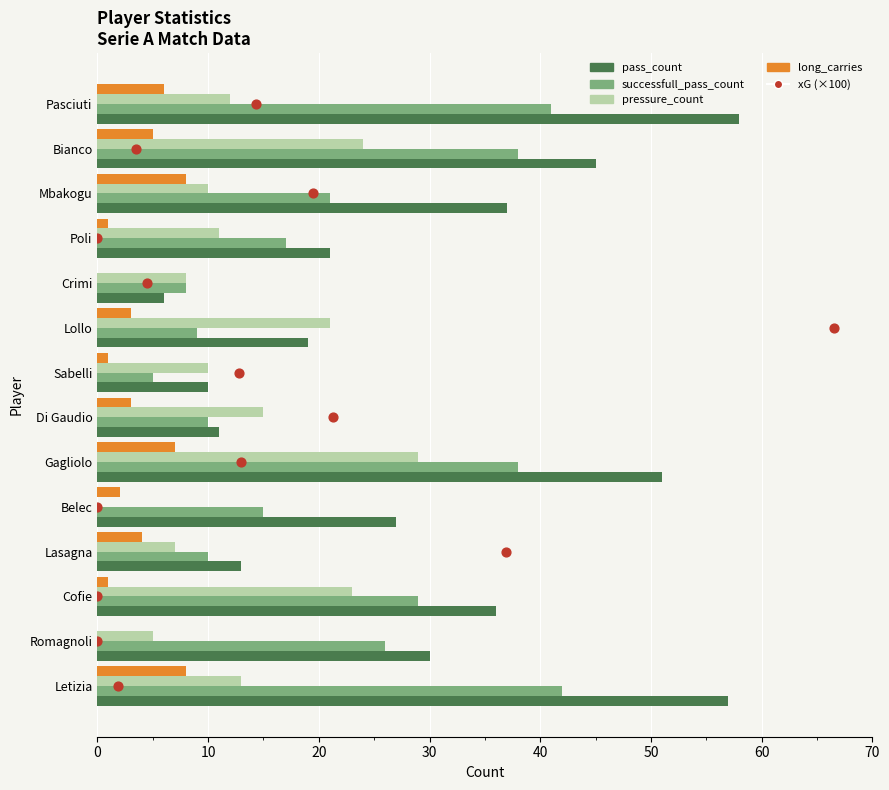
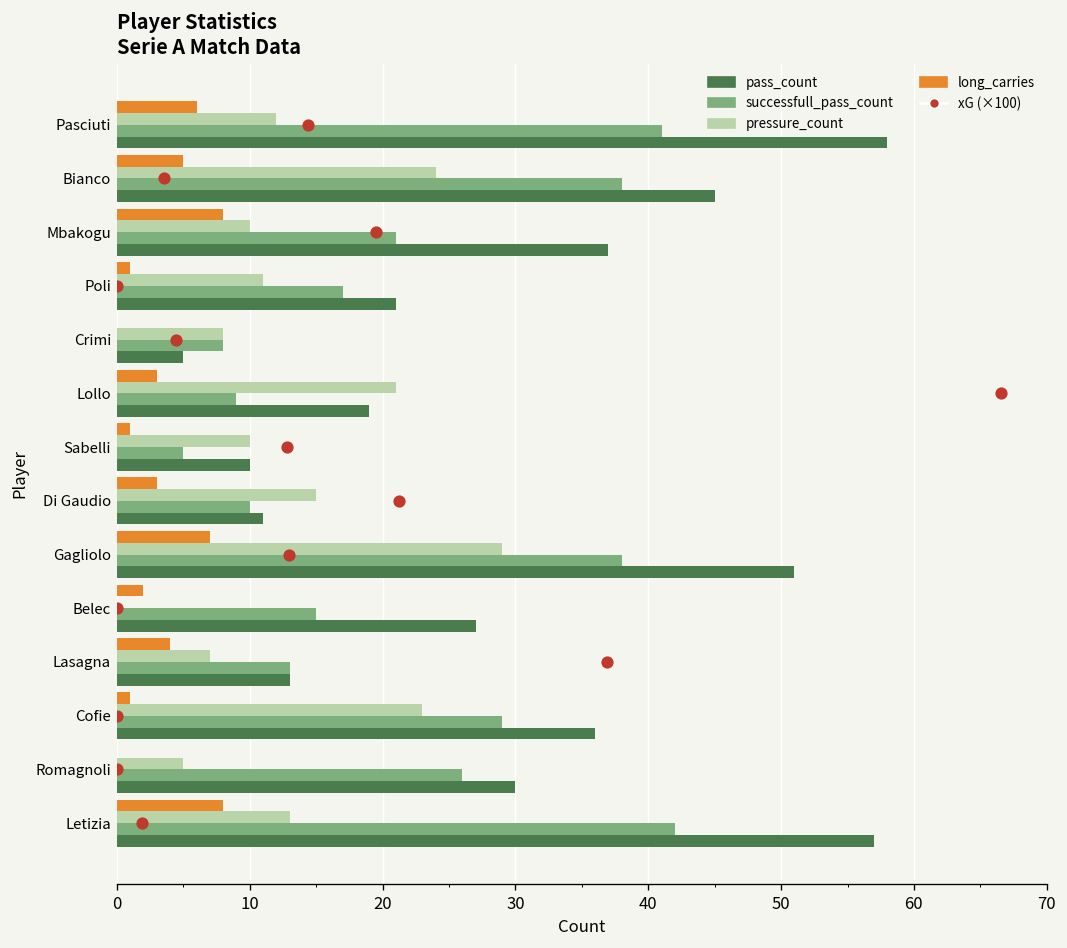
pass_count, Crimi: 6 -> 5
successfull_pass_count, Lasagna: 10 -> 13
